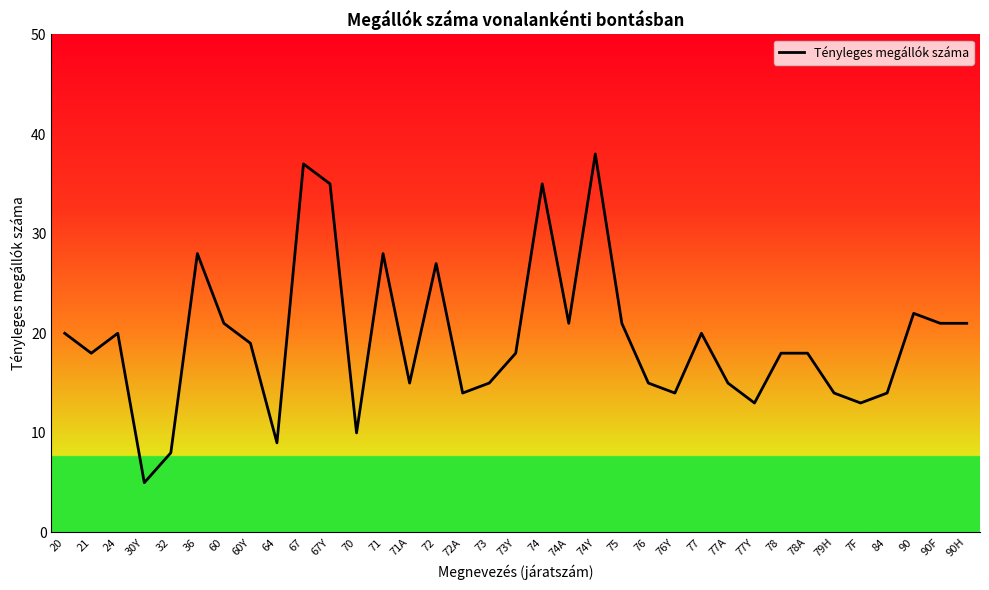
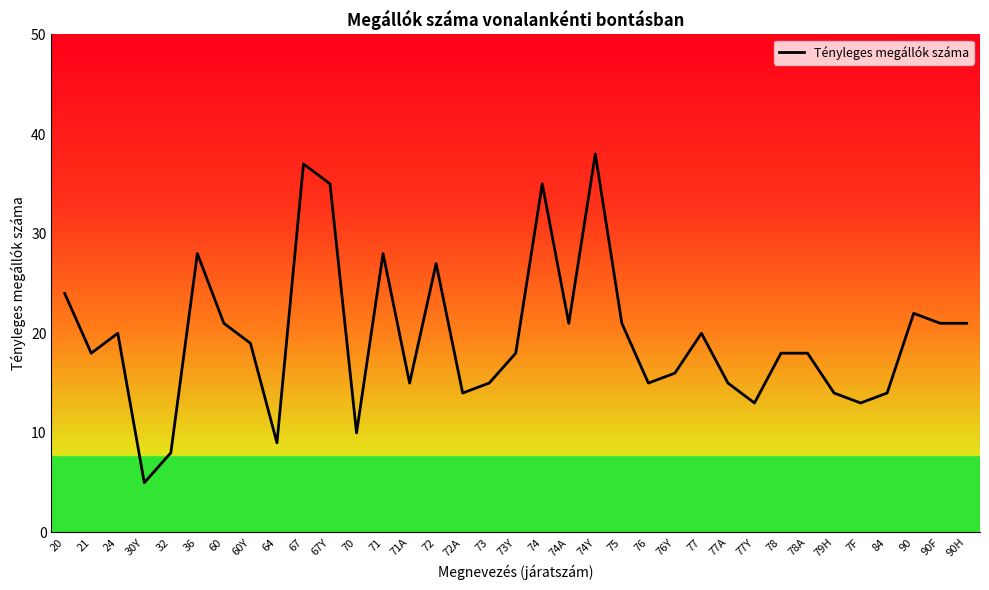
20: 20 -> 24
76Y: 14 -> 16
